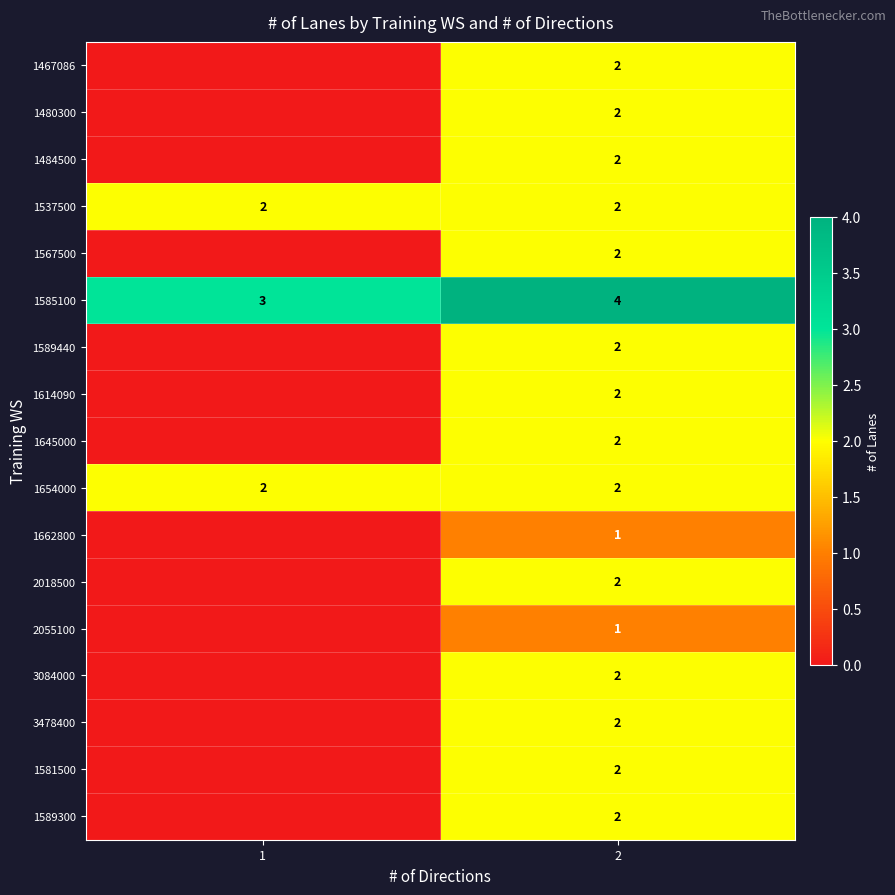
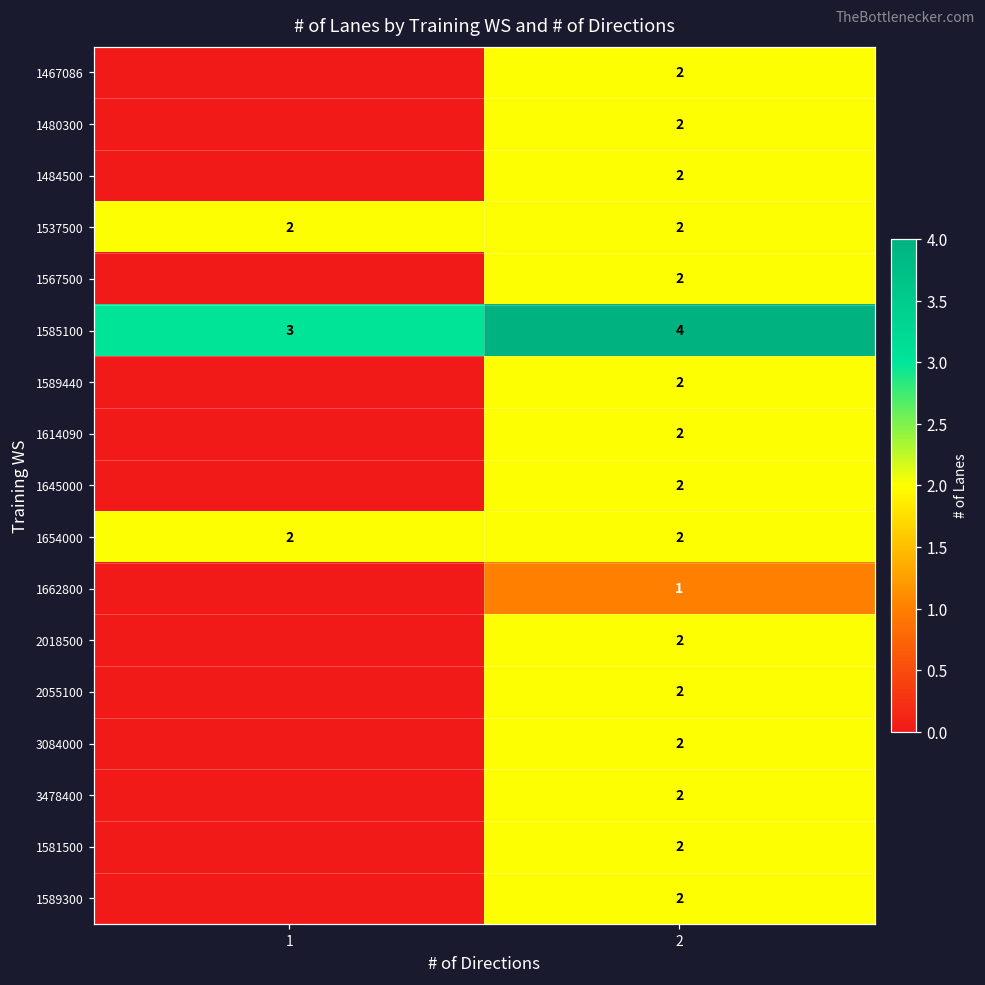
2055100, 2: 1 -> 2
